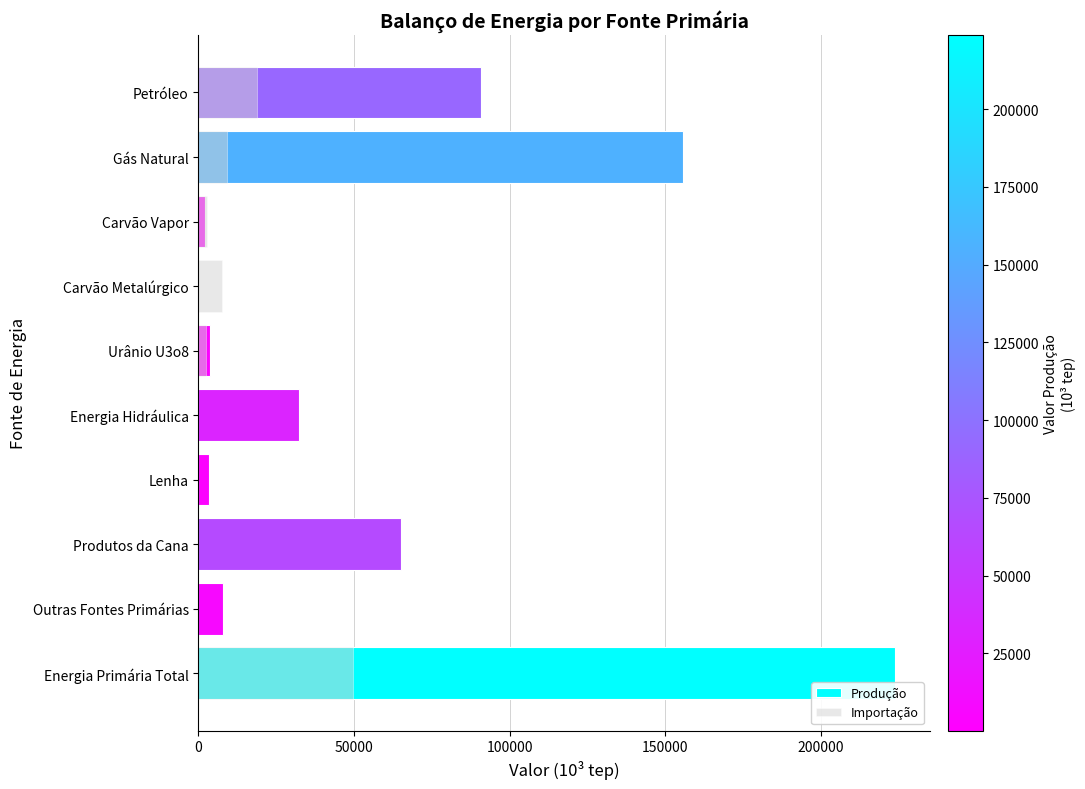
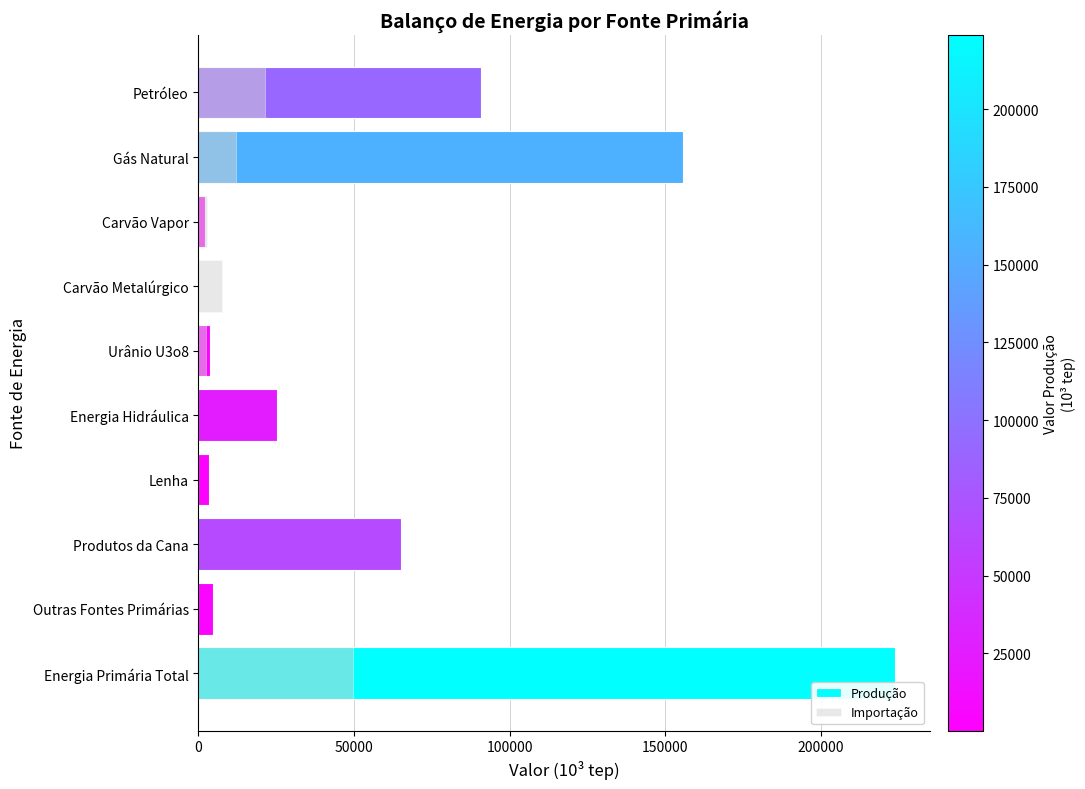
Importação, Petróleo: 19000 -> 22000
Importação, Gás Natural: 9000 -> 12000
Produção, Energia Hidráulica: 32000 -> 25000
Produção, Outras Fontes Primárias: 8000 -> 5000
